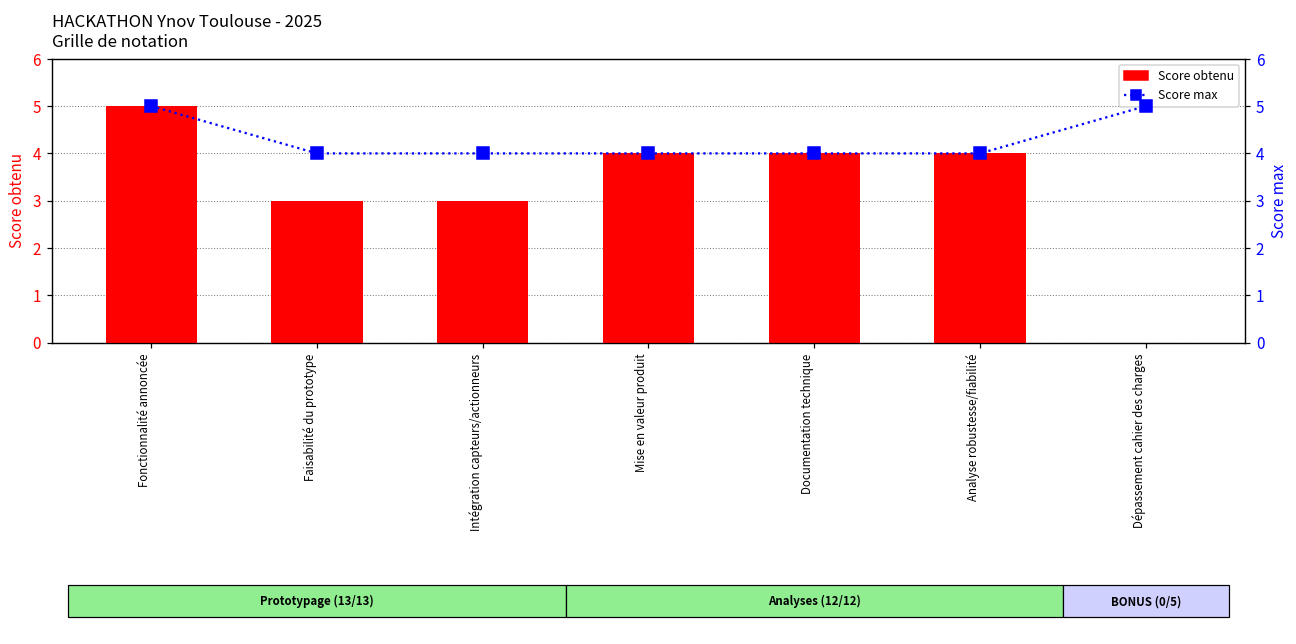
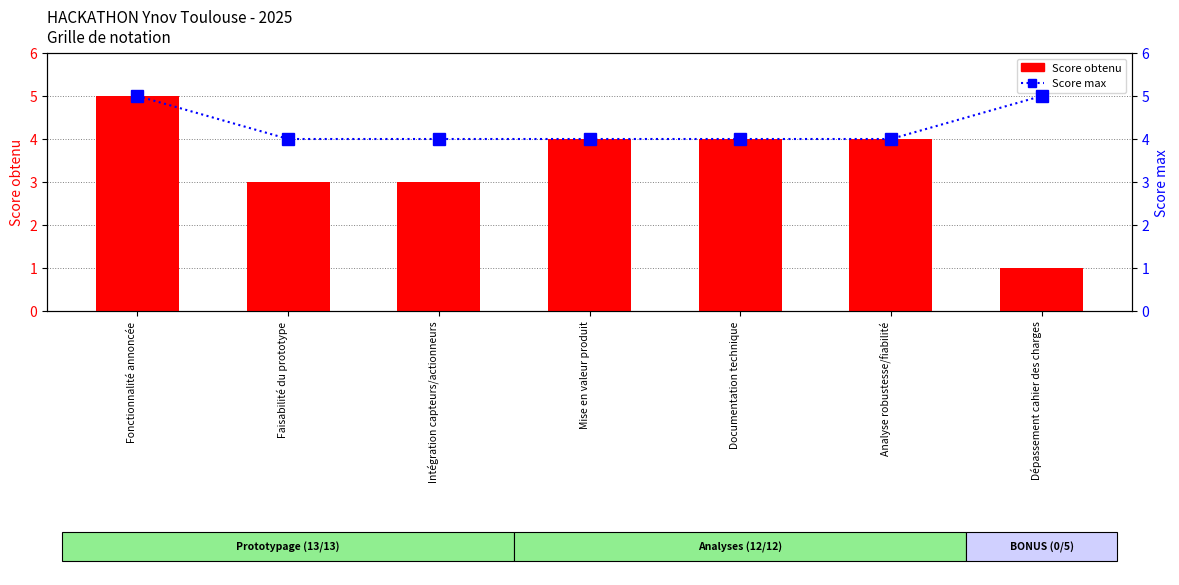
Score obtenu, Dépassement cahier des charges: 0 -> 1
